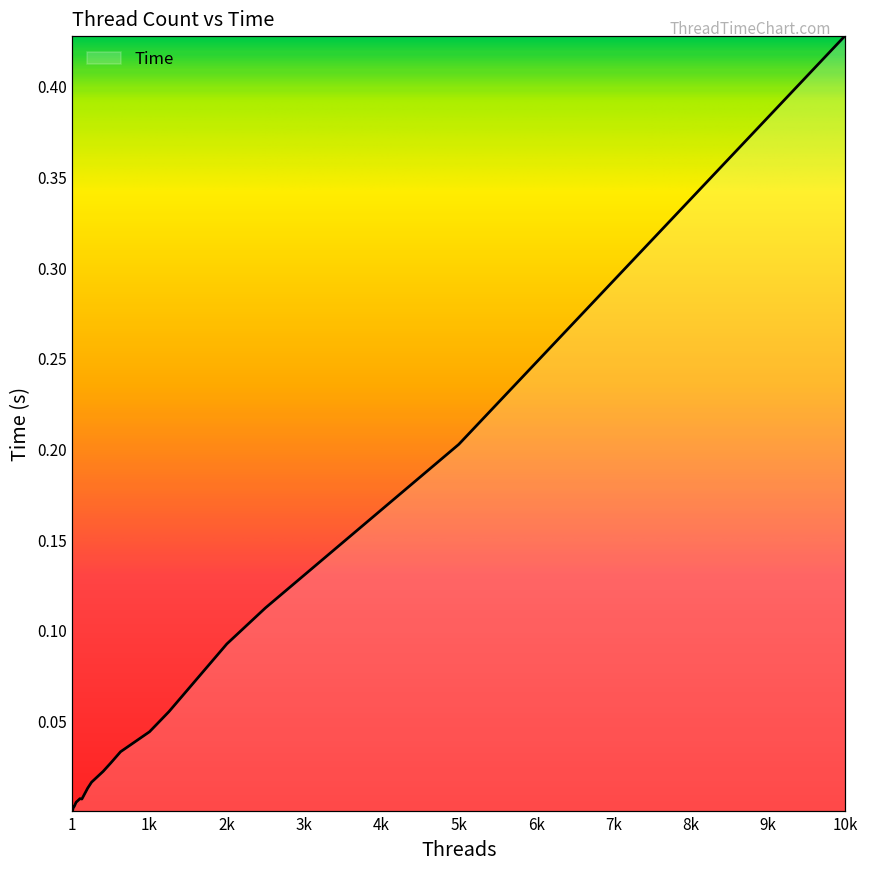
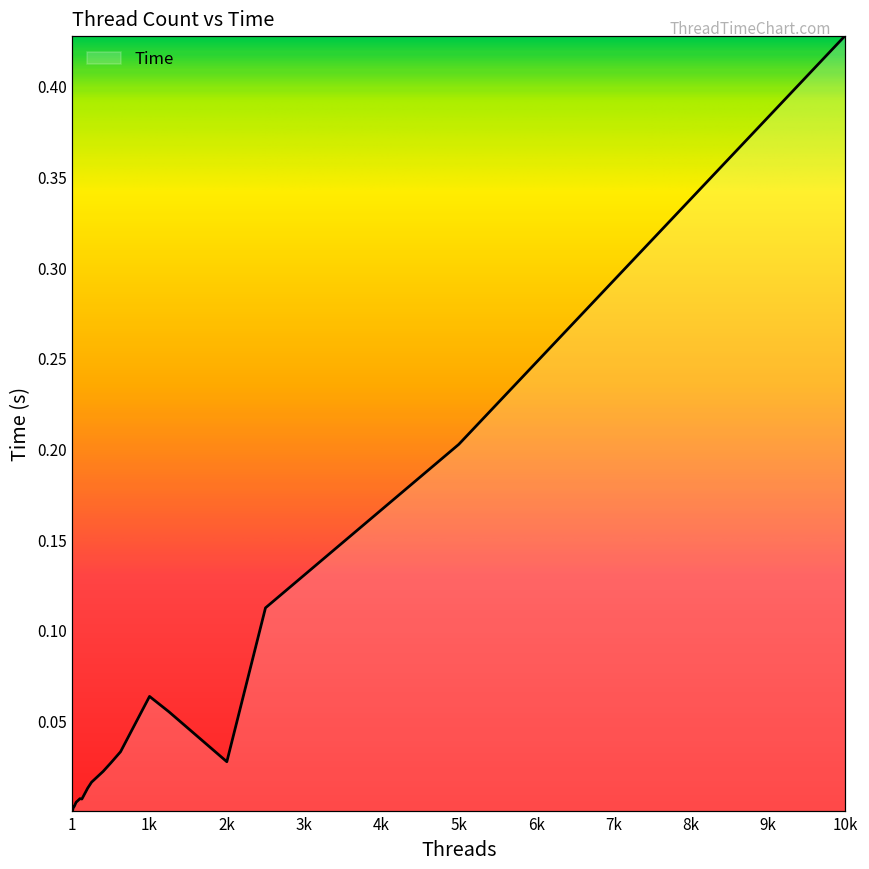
1k: 0.044 -> 0.064
2k: 0.093 -> 0.028
